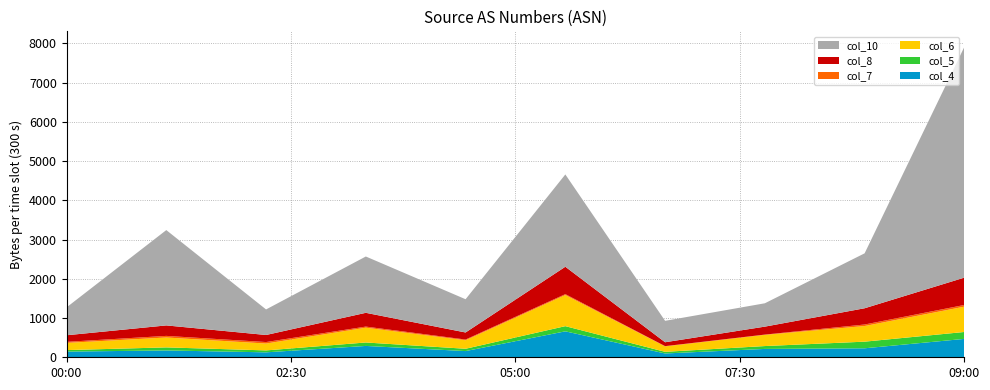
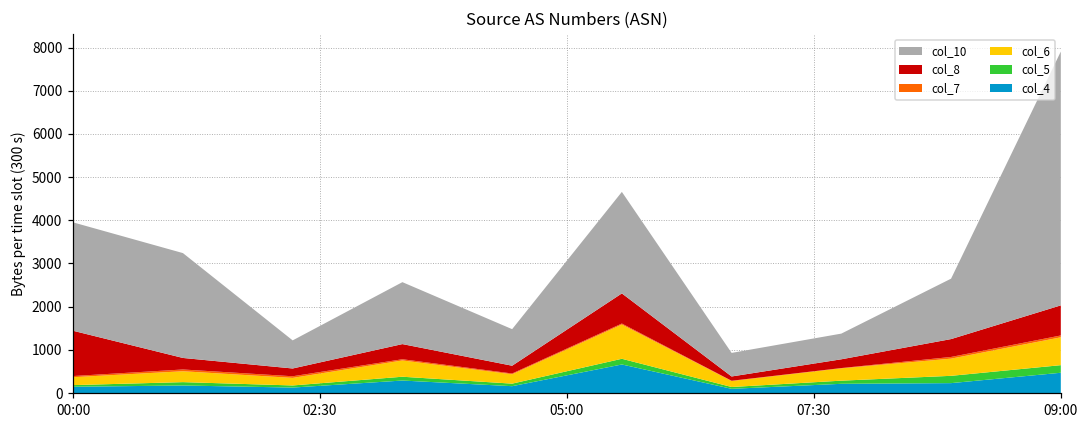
col_8, 00:00: 200 -> 1000
col_10, 00:00: 700 -> 2500
